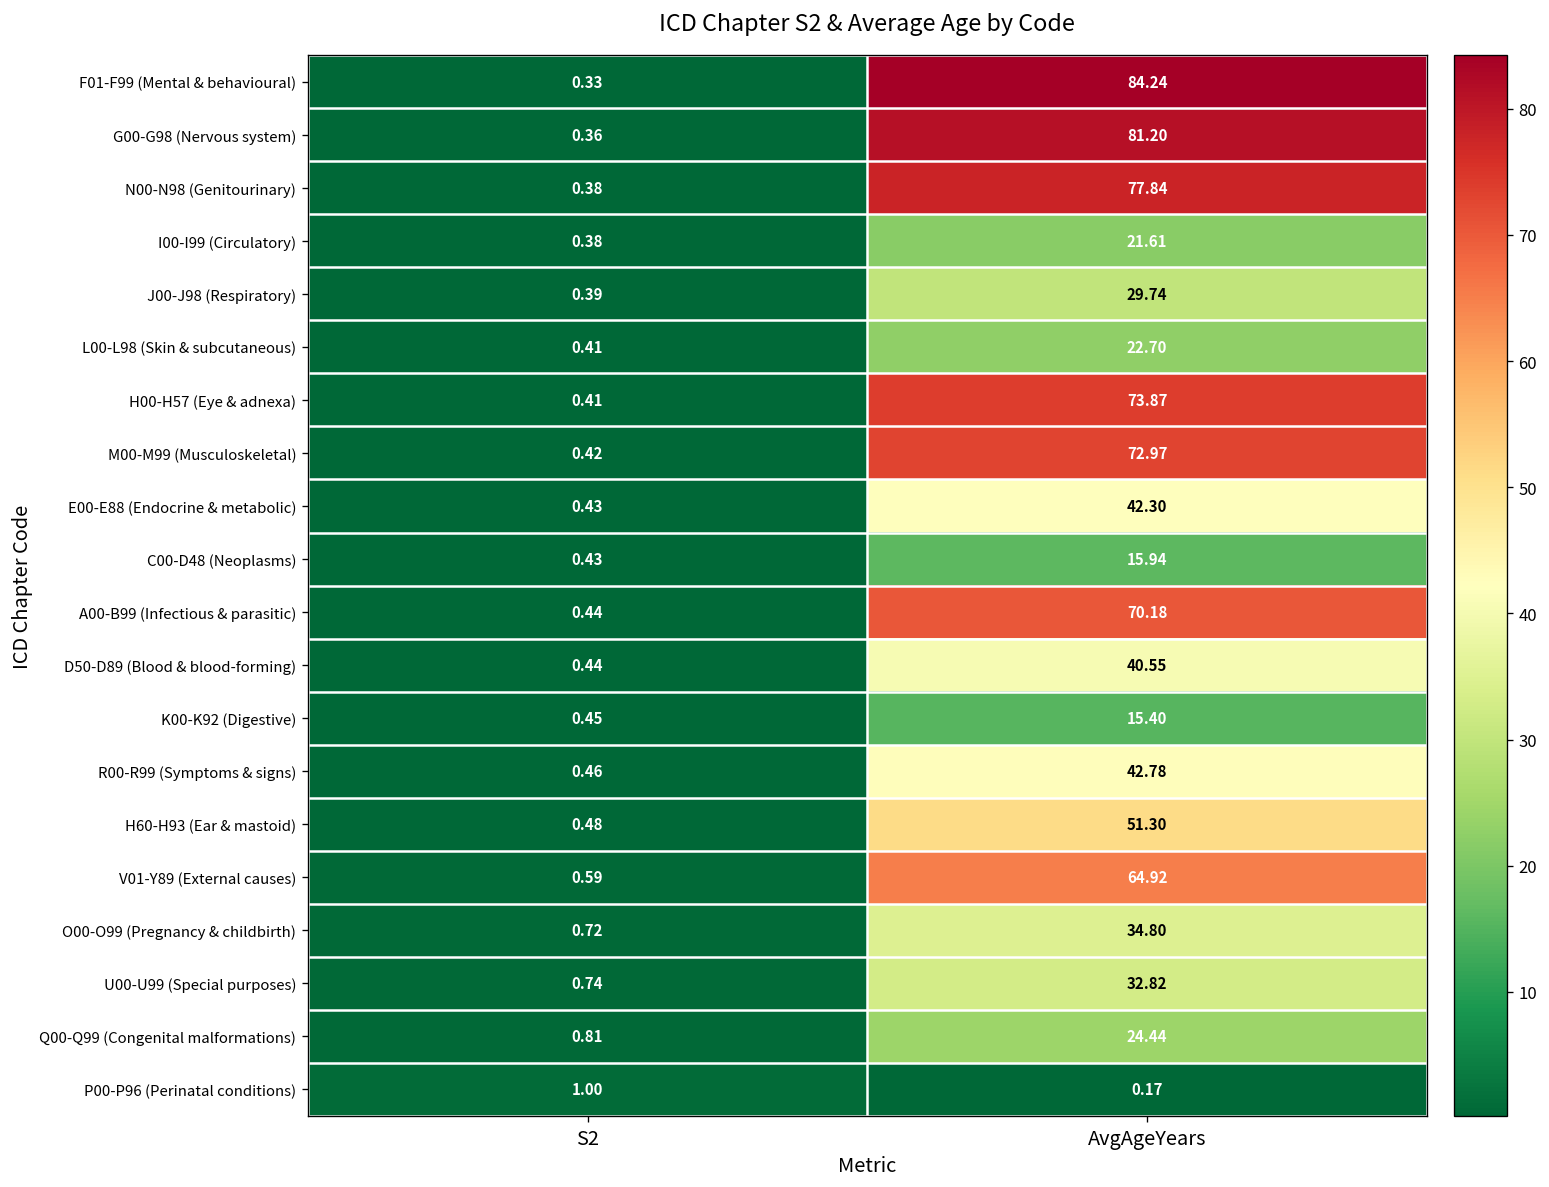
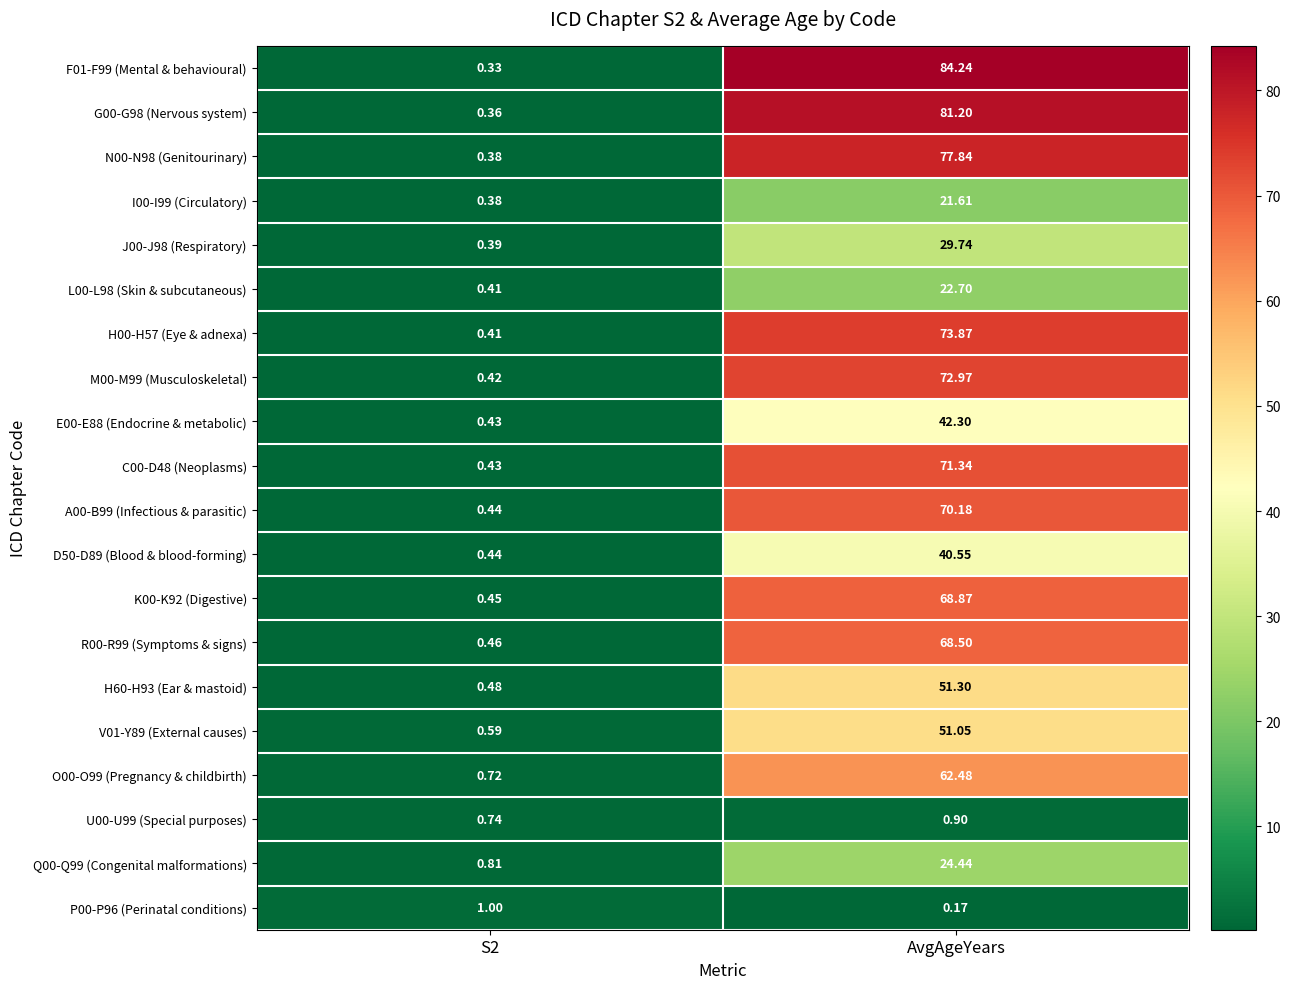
C00-D48 (Neoplasms), AvgAgeYears: 15.94 -> 71.34
K00-K92 (Digestive), AvgAgeYears: 15.40 -> 68.87
R00-R99 (Symptoms & signs), AvgAgeYears: 42.78 -> 68.50
V01-Y89 (External causes), AvgAgeYears: 64.92 -> 51.05
O00-O99 (Pregnancy & childbirth), AvgAgeYears: 34.80 -> 62.48
U00-U99 (Special purposes), AvgAgeYears: 32.82 -> 0.90
